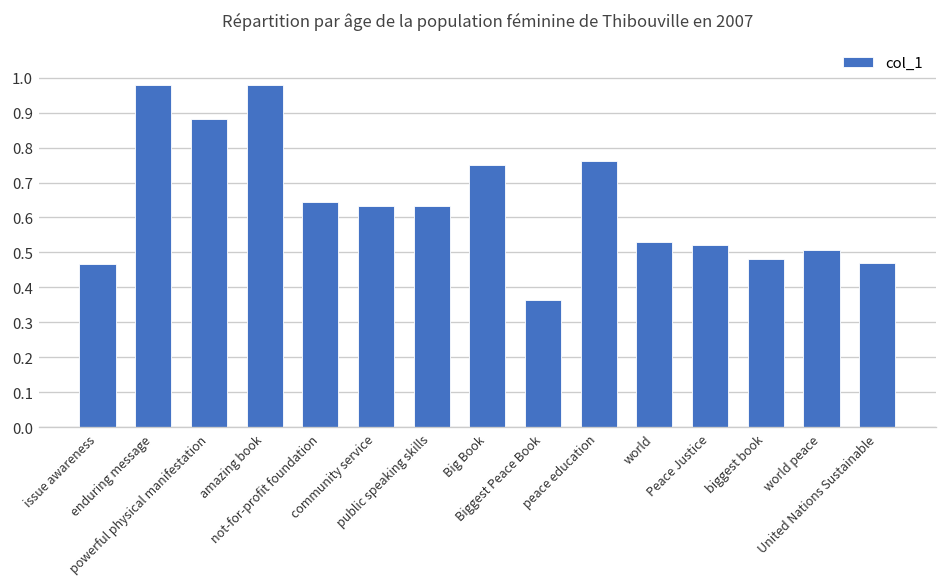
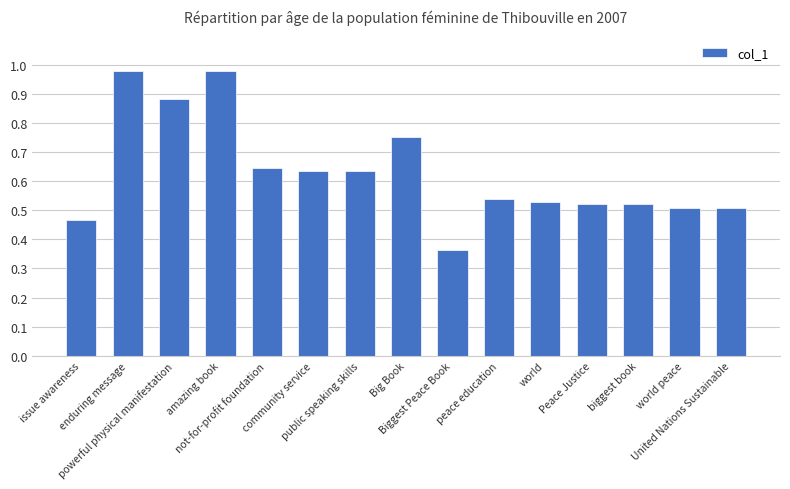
peace education: 0.76 -> 0.54
biggest book: 0.48 -> 0.52
United Nations Sustainable: 0.47 -> 0.51
